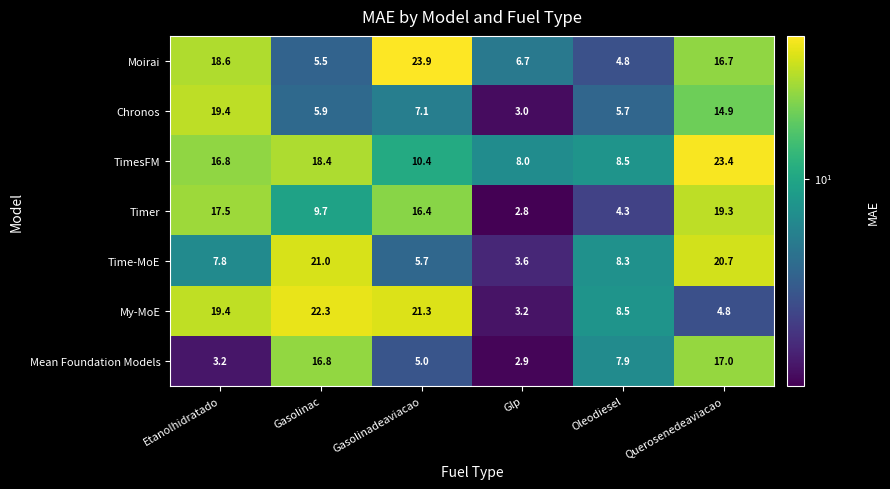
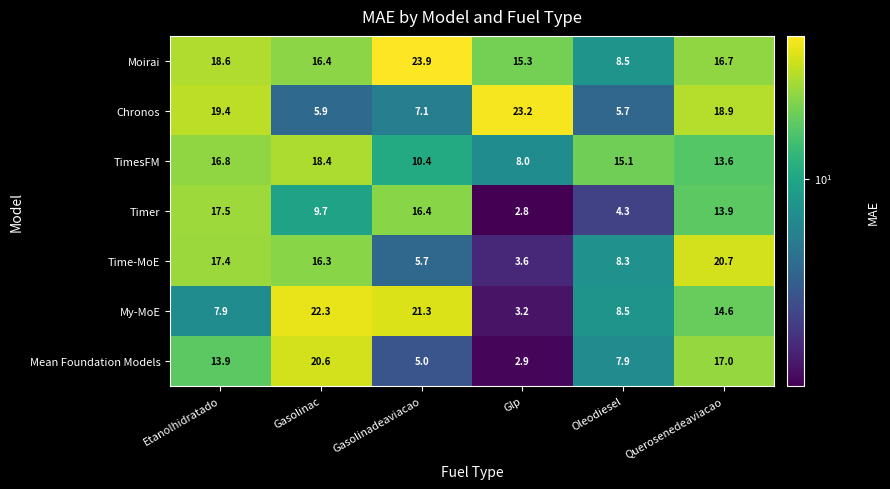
Moirai, Gasolinac: 5.5 -> 16.4
Moirai, Glp: 6.7 -> 15.3
Moirai, Oleodiesel: 4.8 -> 8.5
Chronos, Glp: 3.0 -> 23.2
Chronos, Querosenedeaviacao: 14.9 -> 18.9
TimesFM, Oleodiesel: 8.5 -> 15.1
TimesFM, Querosenedeaviacao: 23.4 -> 13.6
Timer, Querosenedeaviacao: 19.3 -> 13.9
Time-MoE, Etanolhidratado: 7.8 -> 17.4
Time-MoE, Gasolinac: 21.0 -> 16.3
My-MoE, Etanolhidratado: 19.4 -> 7.9
My-MoE, Querosenedeaviacao: 4.8 -> 14.6
Mean Foundation Models, Etanolhidratado: 3.2 -> 13.9
Mean Foundation Models, Gasolinac: 16.8 -> 20.6
